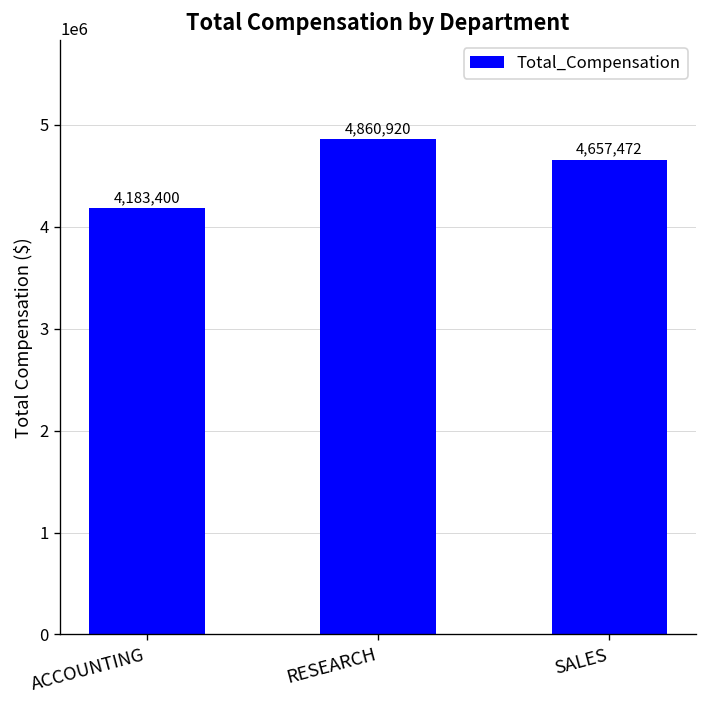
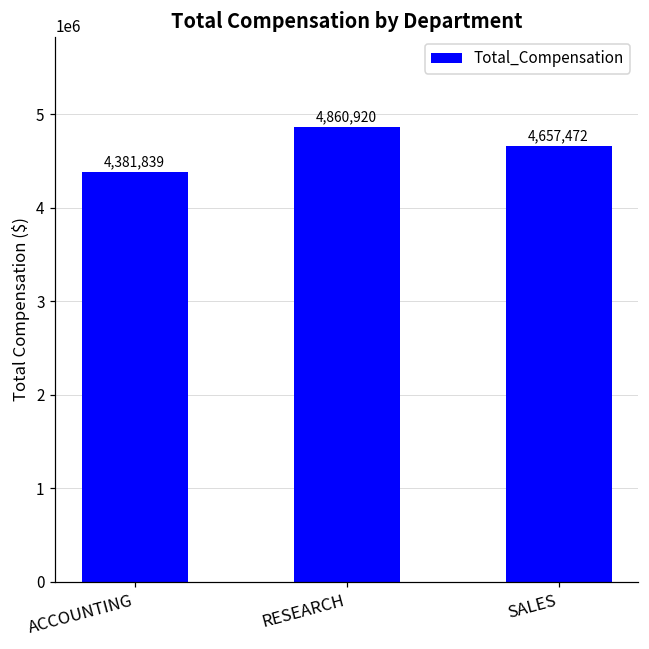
ACCOUNTING: 4,183,400 -> 4,381,839
